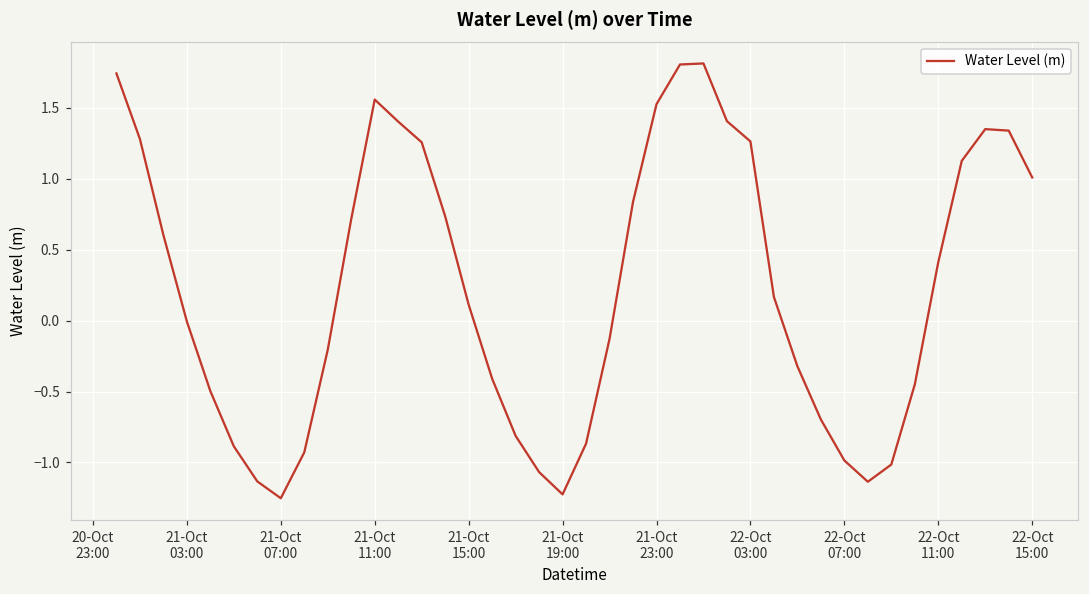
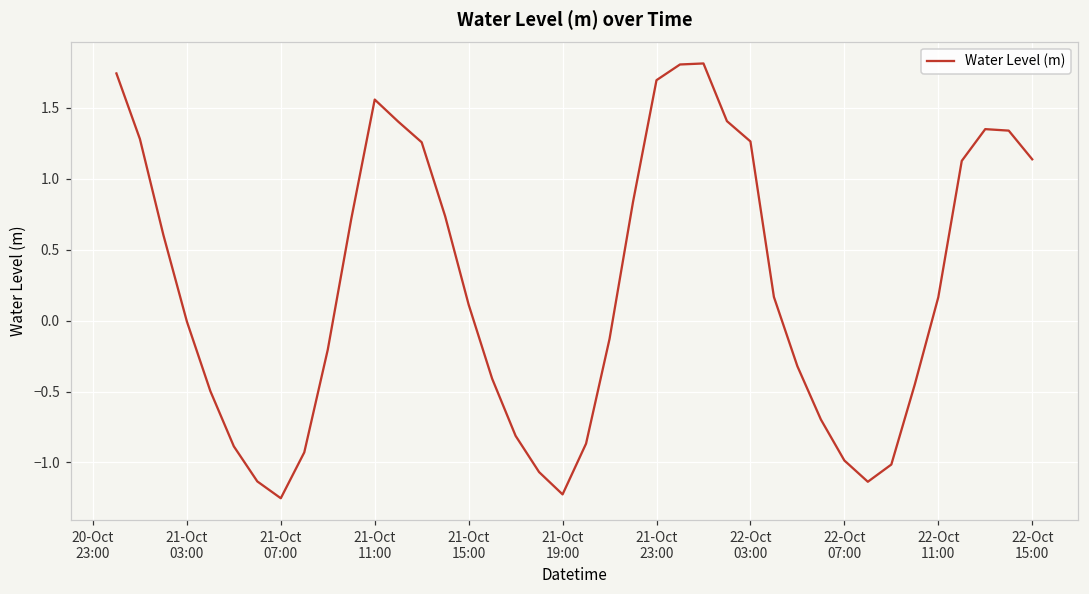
21-Oct 23:00: 1.53 -> 1.69
22-Oct 11:00: 0.41 -> 0.16
22-Oct 15:00: 1.01 -> 1.14
